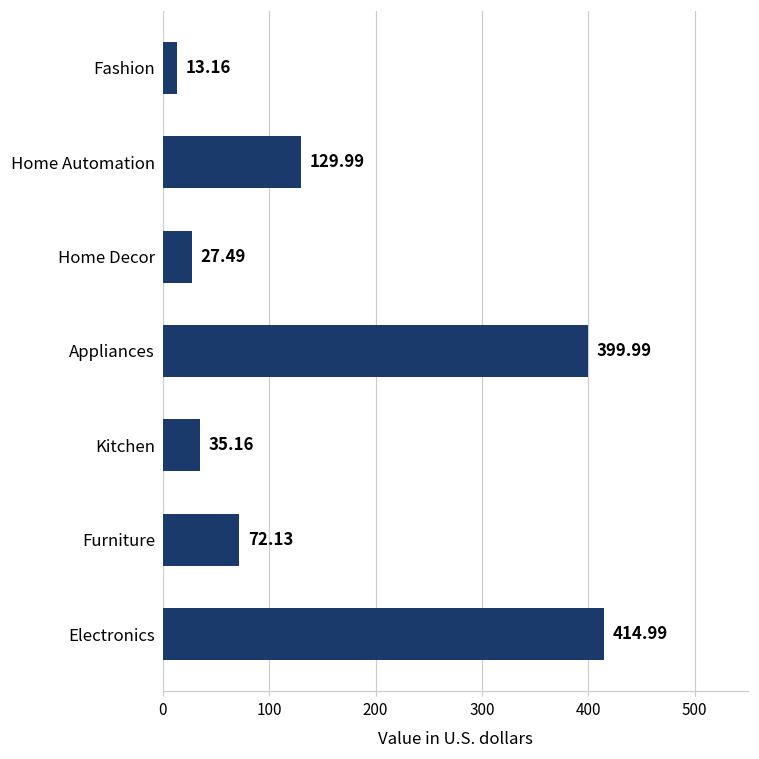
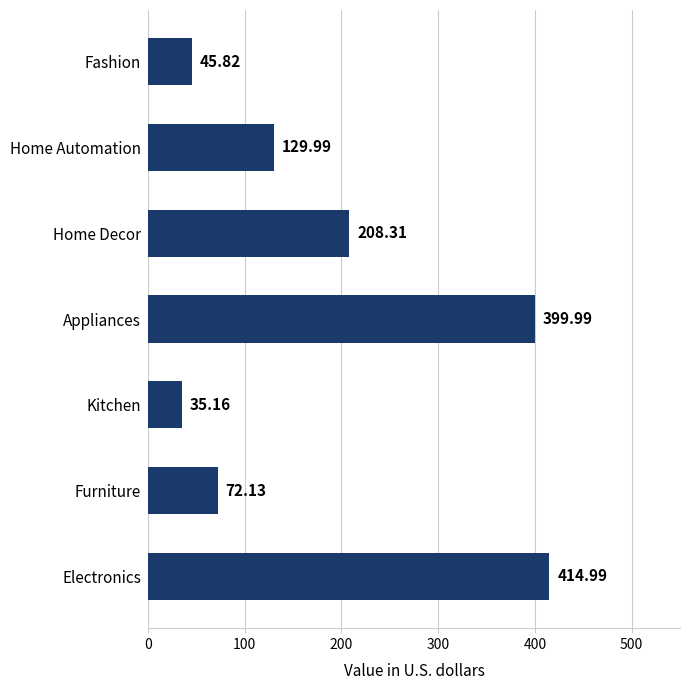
Fashion: 13.16 -> 45.82
Home Decor: 27.49 -> 208.31
